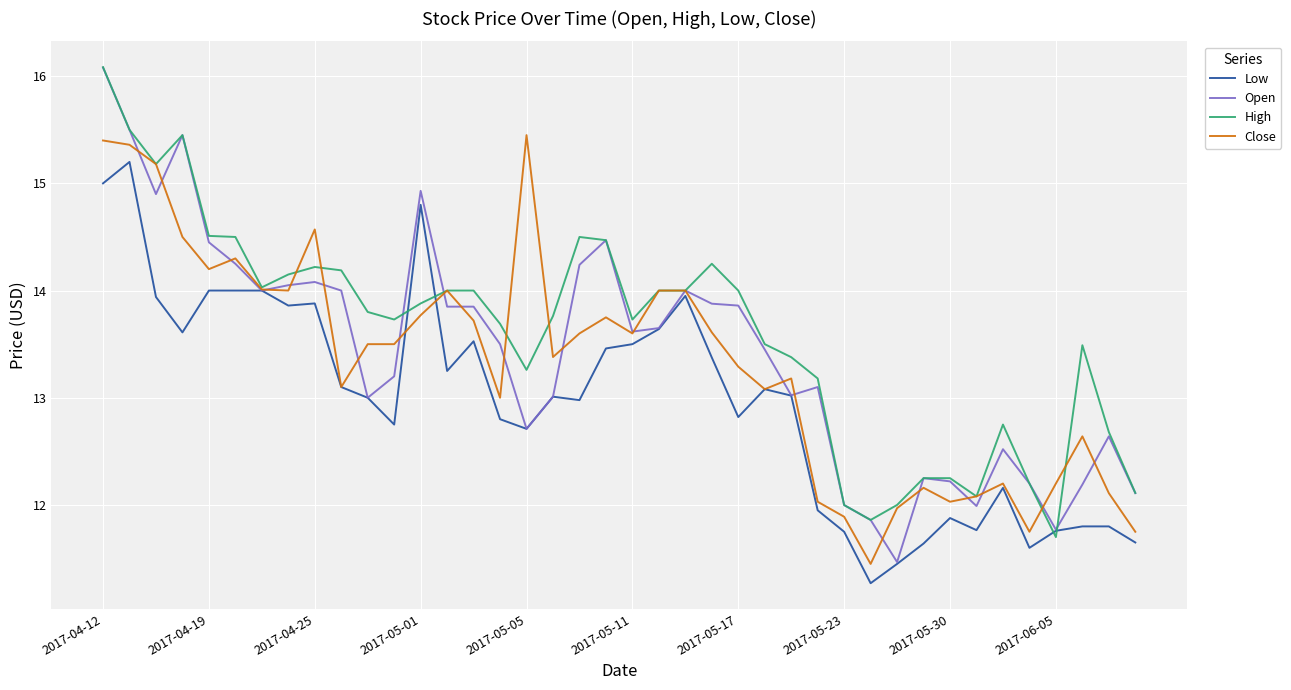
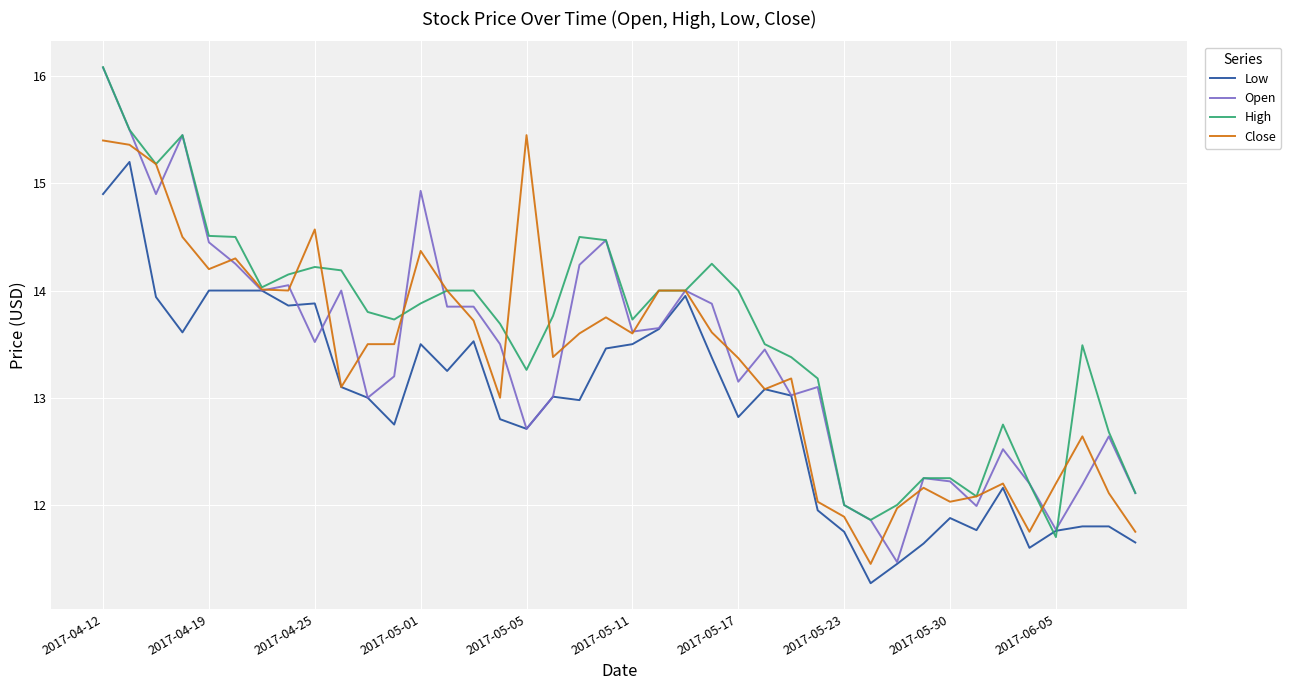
Low, 2017-04-12: 15.0 -> 14.9
Open, 2017-04-25: 14.08 -> 13.52
Low, 2017-05-01: 14.8 -> 13.5
Close, 2017-05-01: 13.77 -> 14.37
Open, 2017-05-17: 13.86 -> 13.15
Close, 2017-05-17: 13.29 -> 13.37
